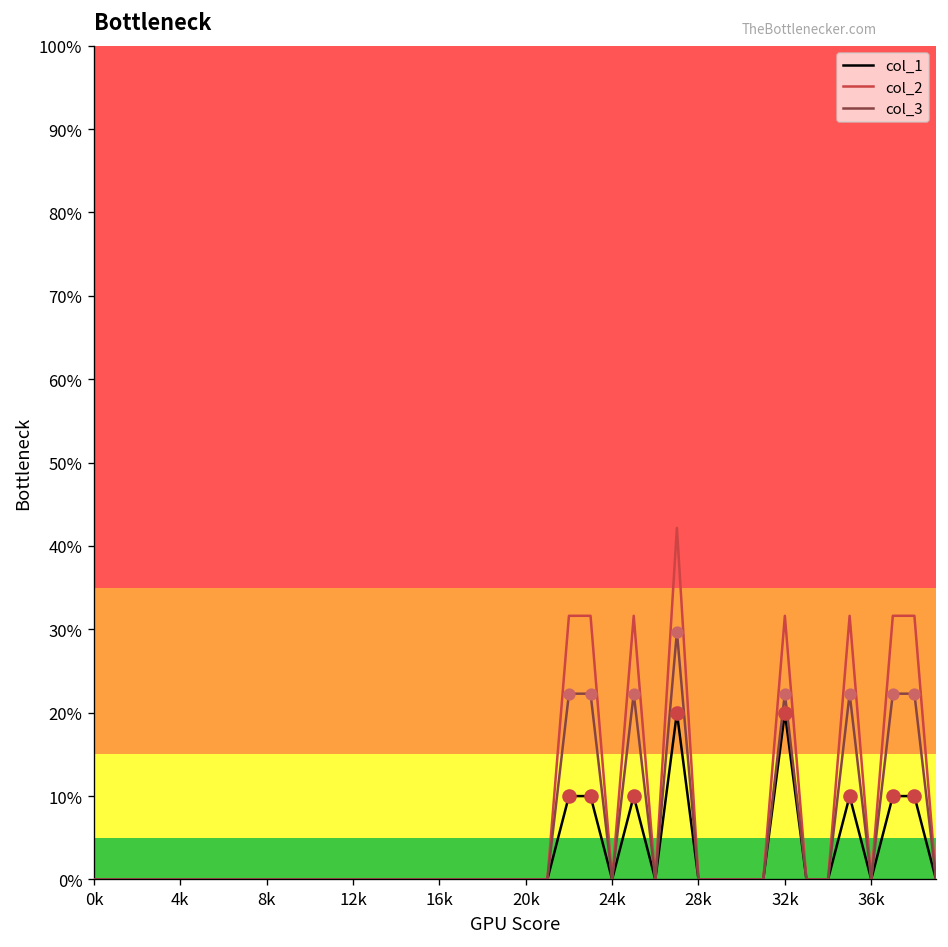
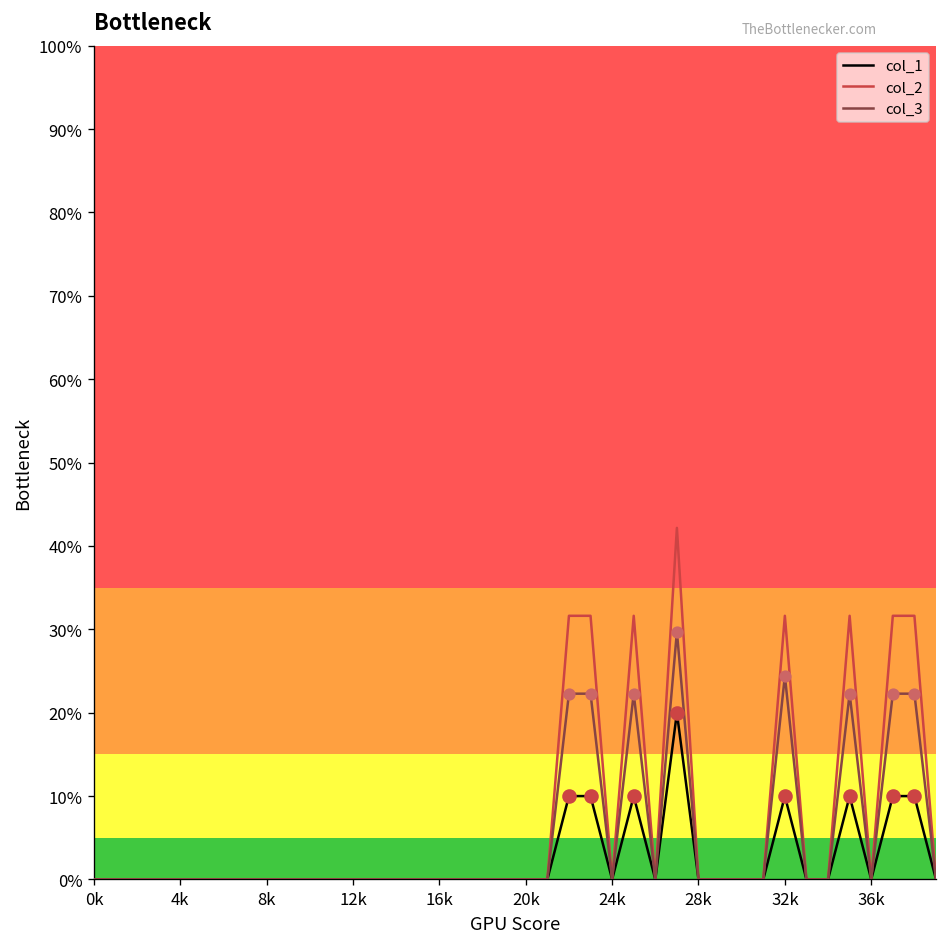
col_1, 32k: 20% -> 10%
col_3, 32k: 22% -> 24%
